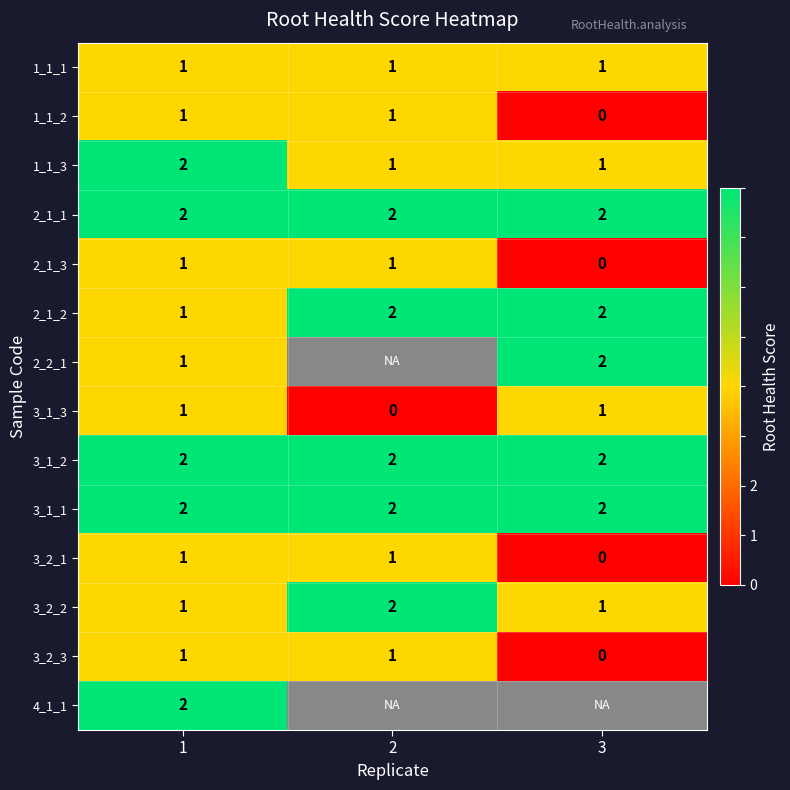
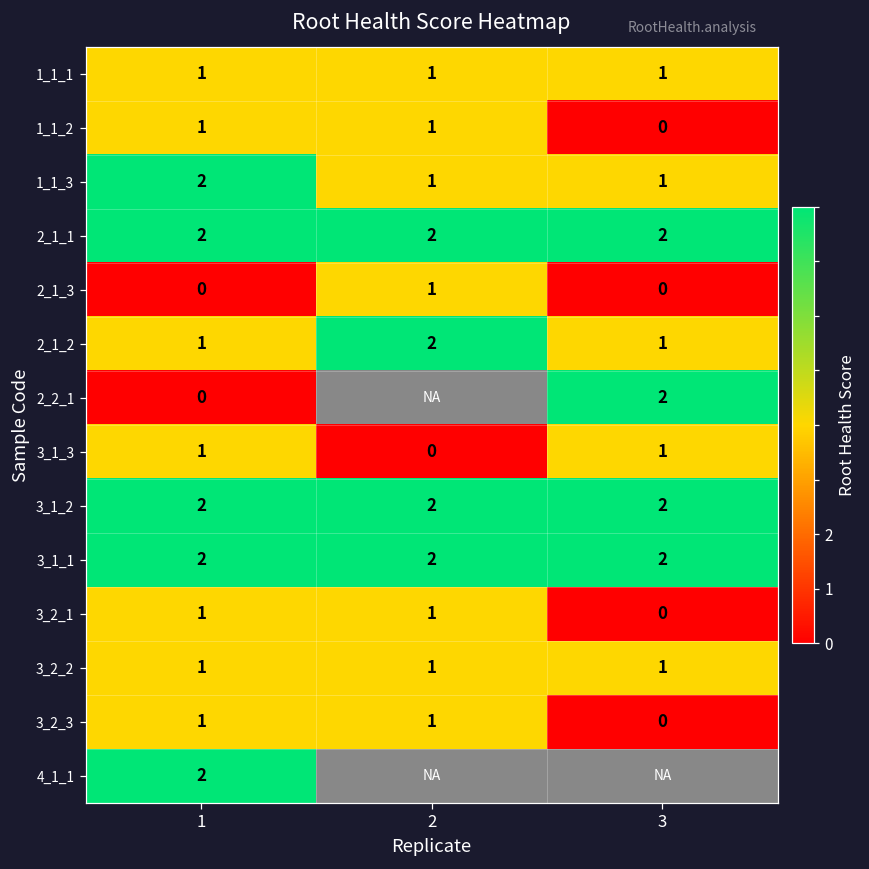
2_1_3, 1: 1 -> 0
2_1_2, 3: 2 -> 1
2_2_1, 1: 1 -> 0
3_2_2, 2: 2 -> 1
